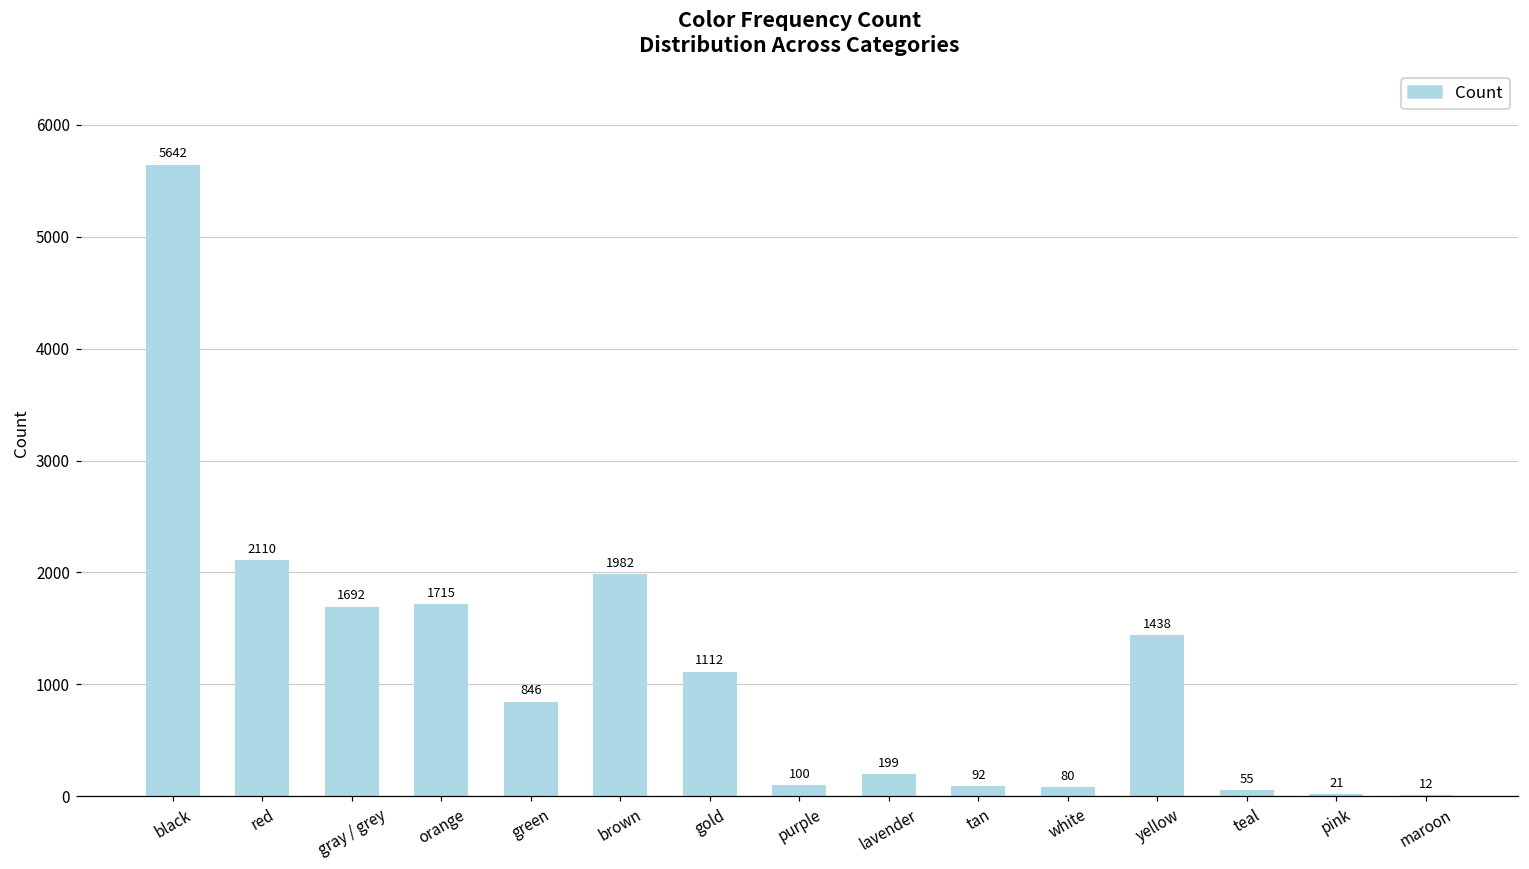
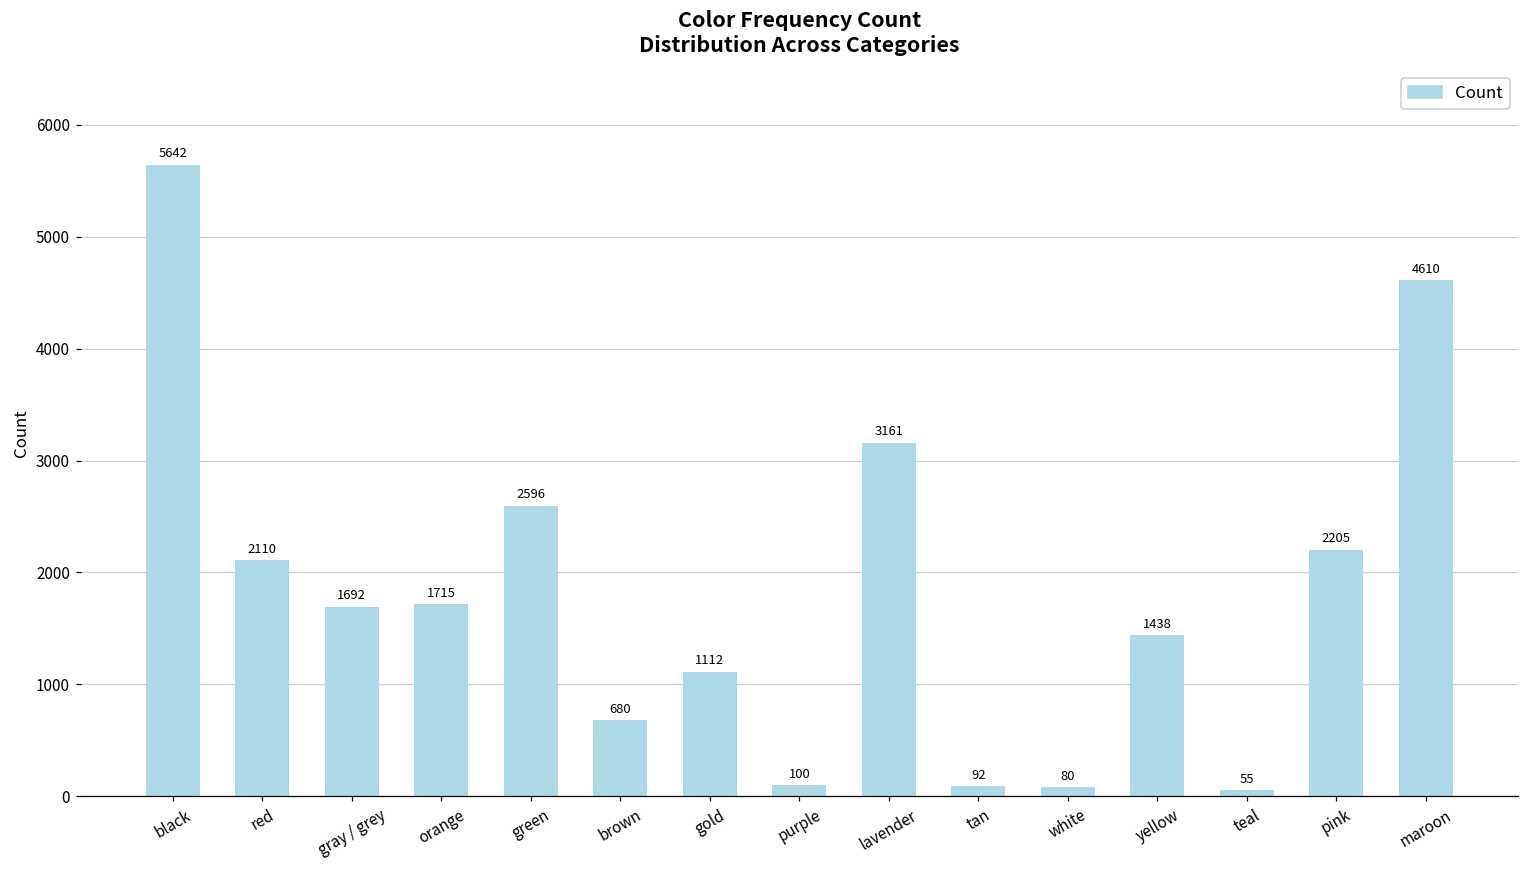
green: 846 -> 2596
brown: 1982 -> 680
lavender: 199 -> 3161
pink: 21 -> 2205
maroon: 12 -> 4610
